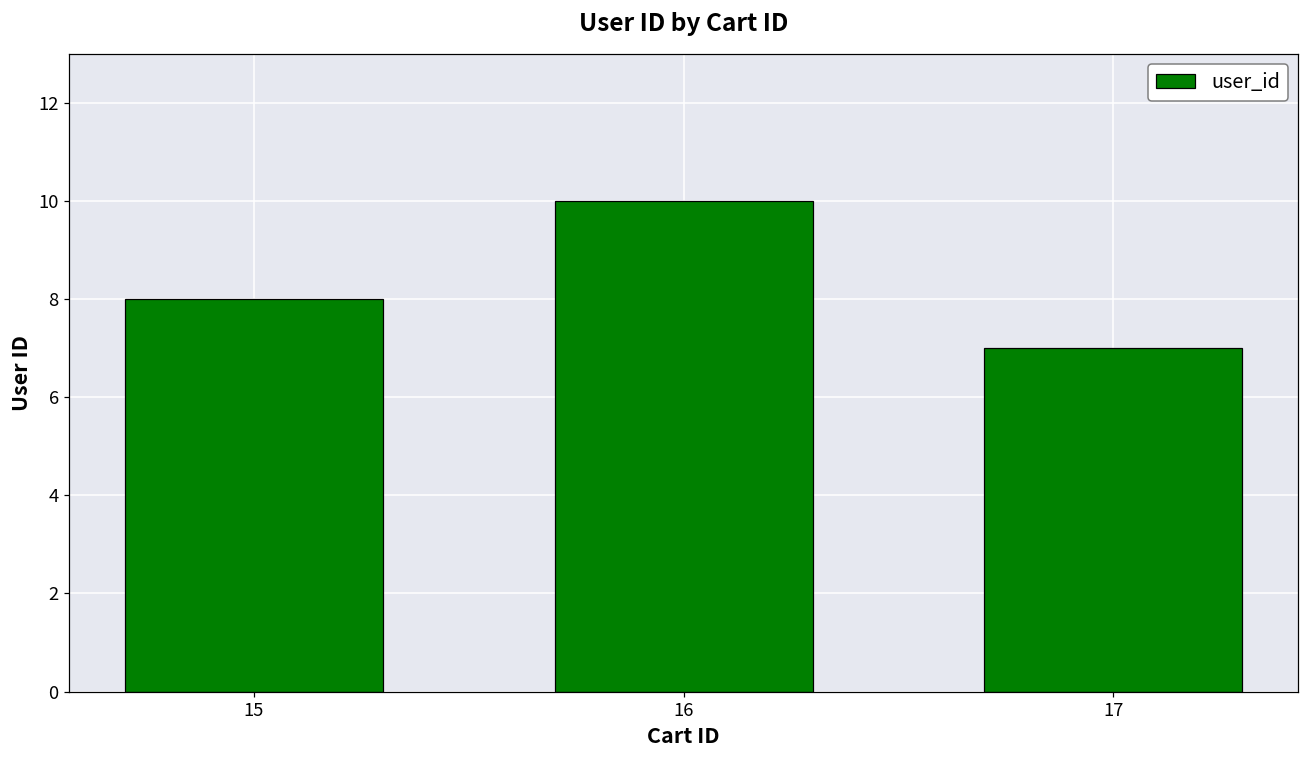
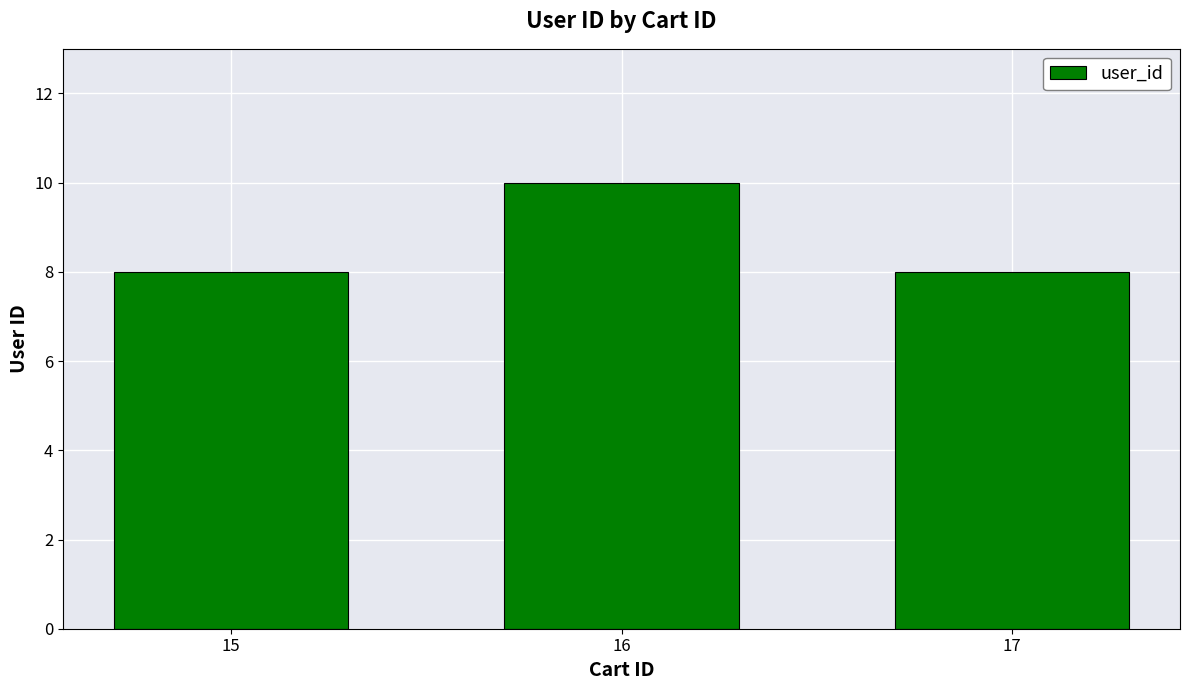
17: 7 -> 8
